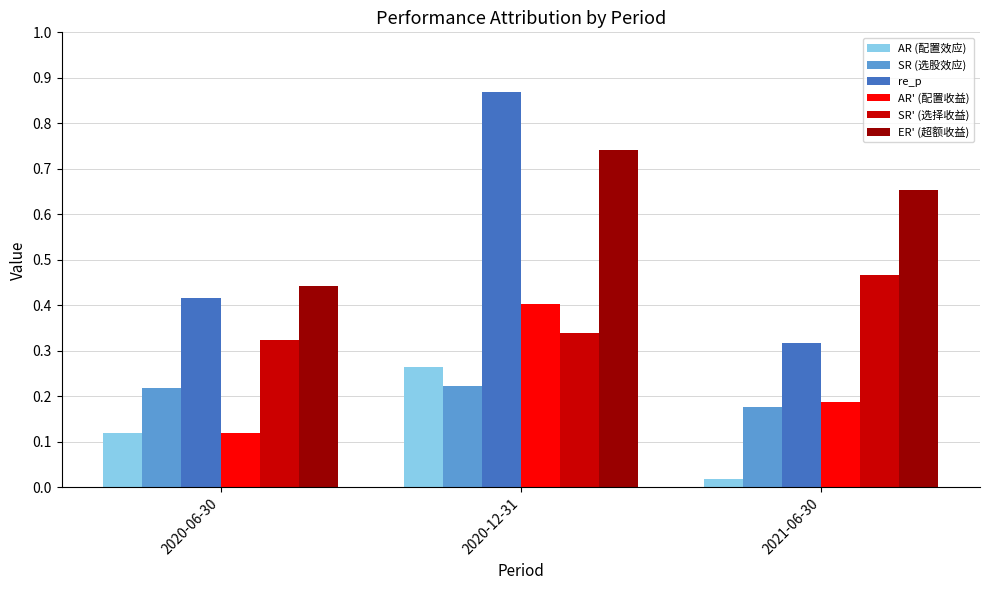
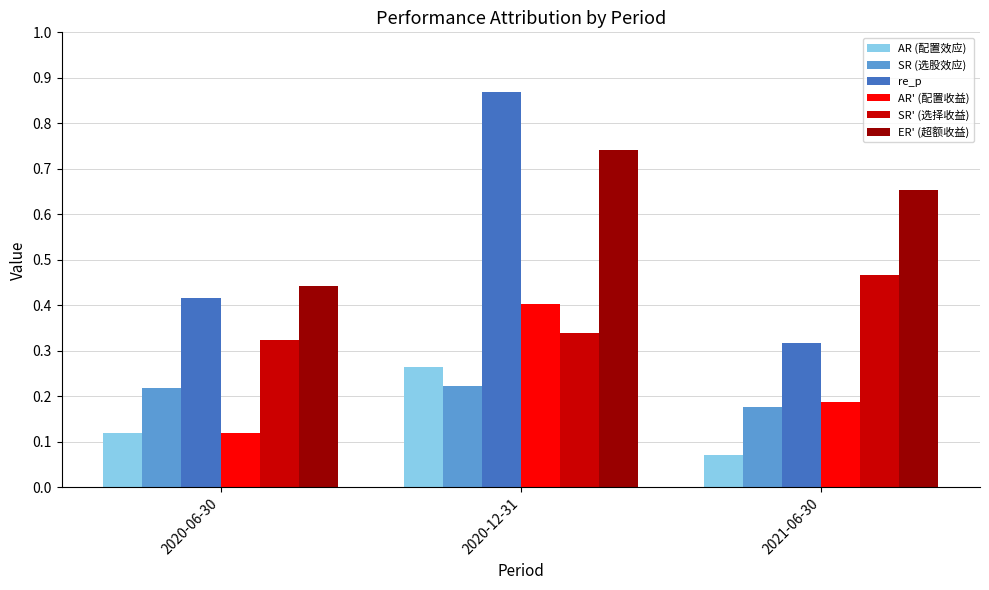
AR (配置效应), 2021-06-30: 0.02 -> 0.07
